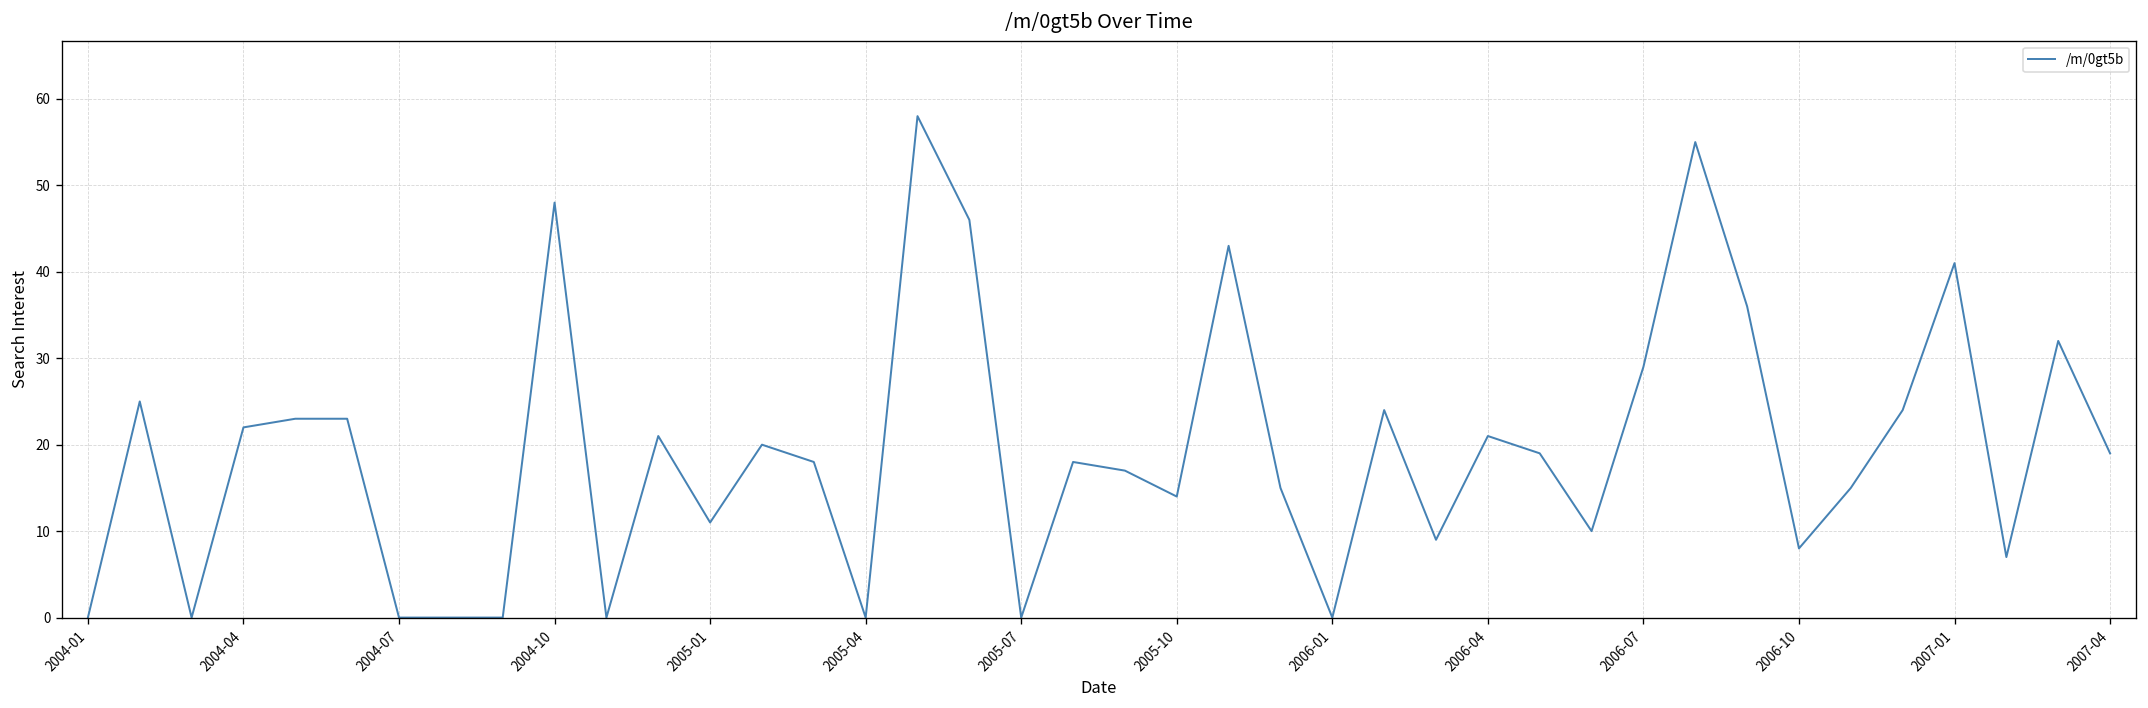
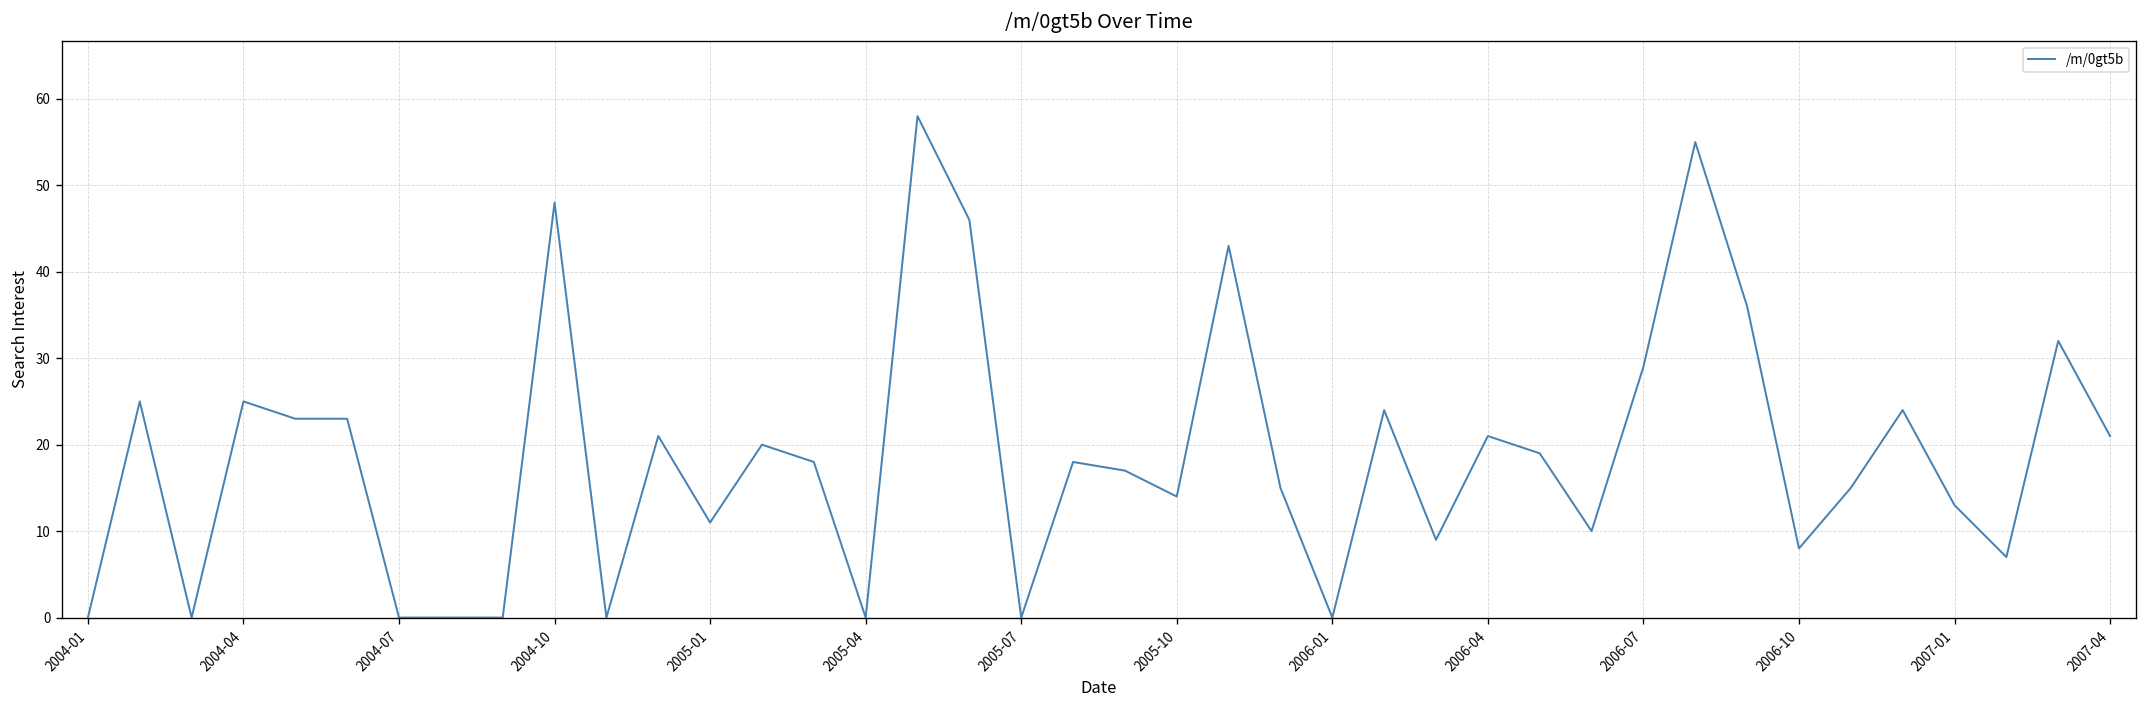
2004-04: 22 -> 25
2007-01: 41 -> 13
2007-04: 19 -> 21
